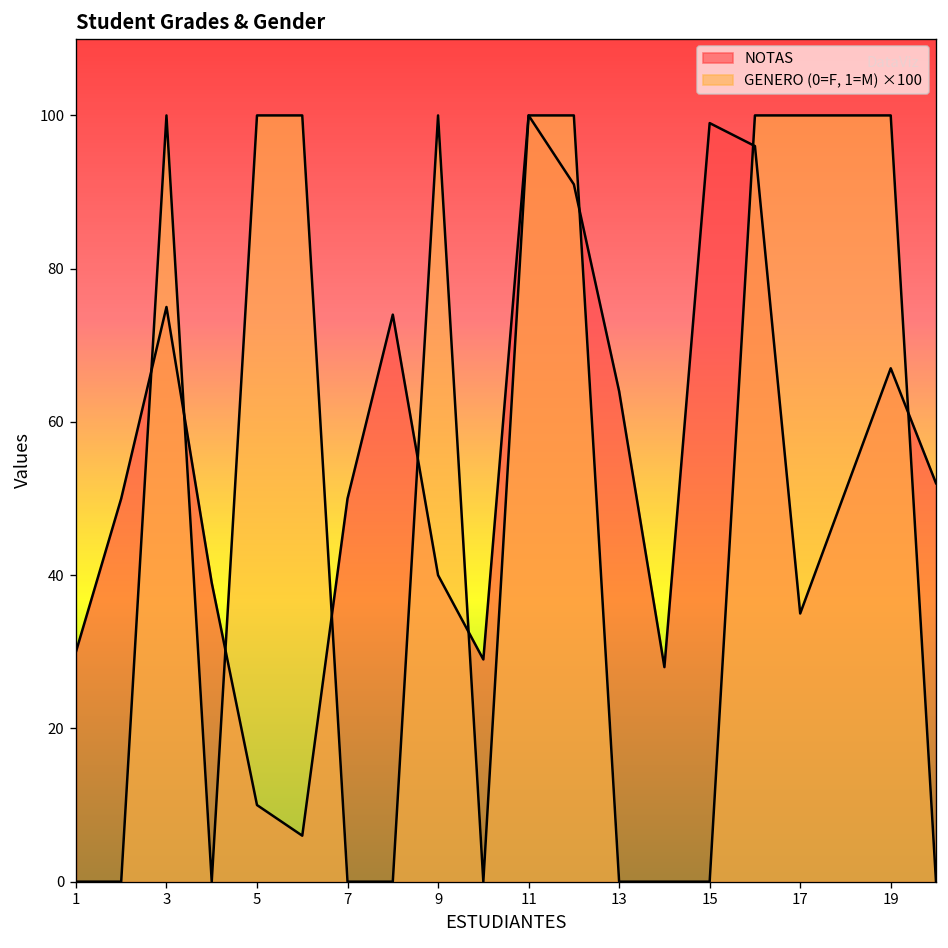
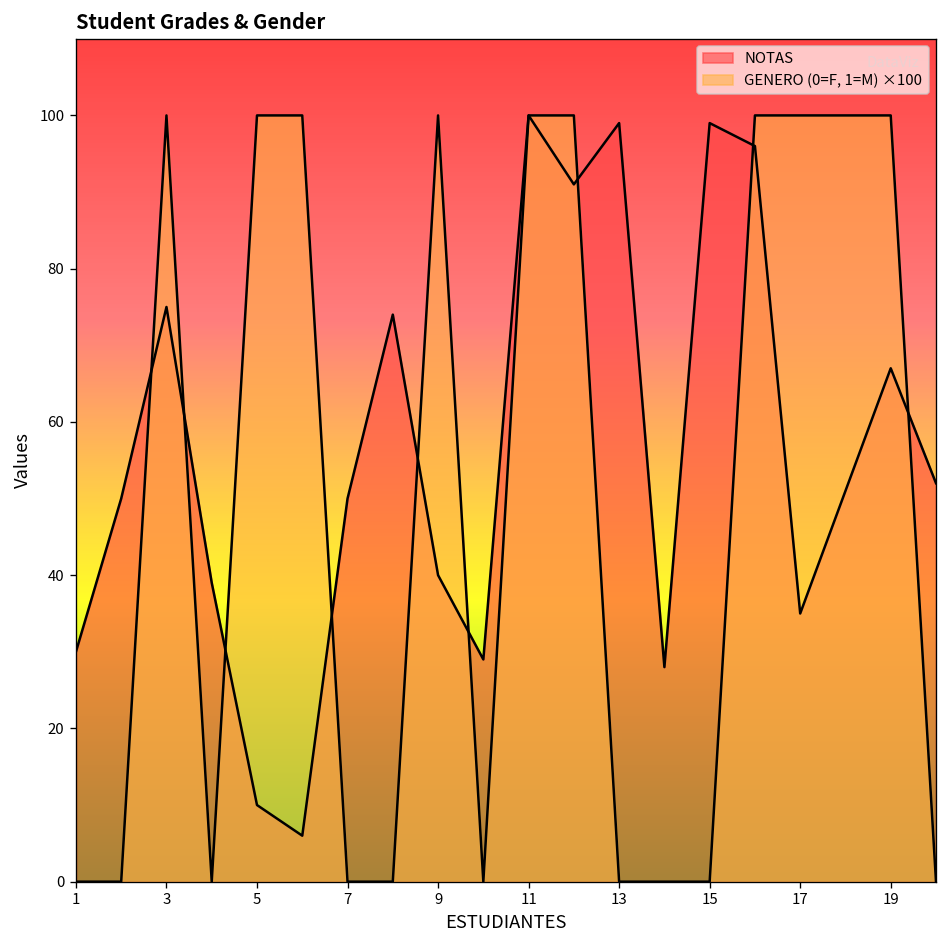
NOTAS, 13: 64 -> 99
